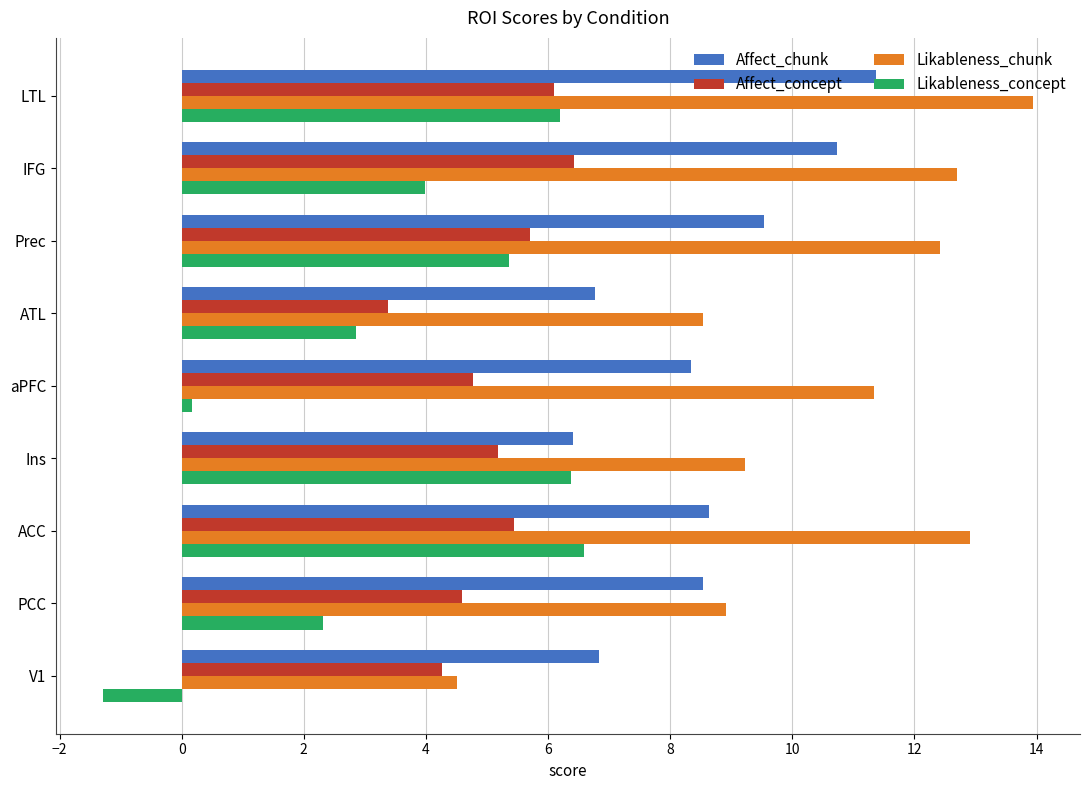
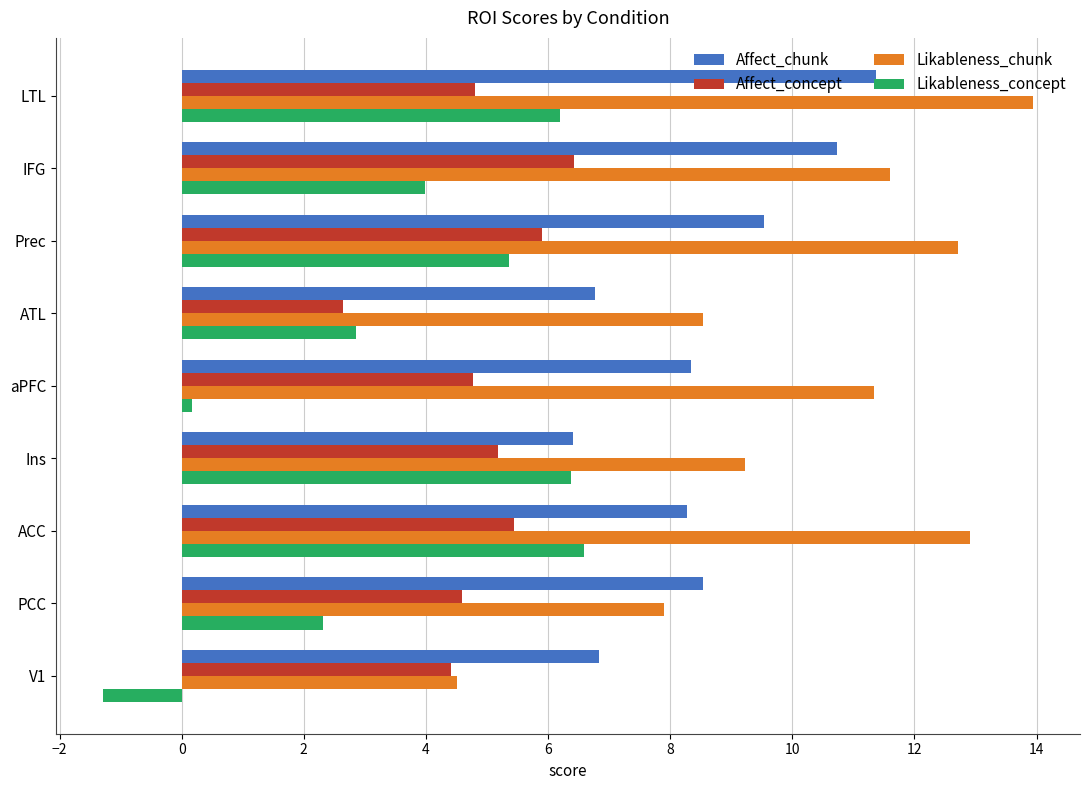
Affect_concept, LTL: 6.1 -> 4.8
Likableness_chunk, IFG: 12.7 -> 11.6
Affect_concept, Prec: 5.7 -> 5.9
Likableness_chunk, Prec: 12.4 -> 12.7
Affect_concept, ATL: 3.4 -> 2.6
Affect_chunk, ACC: 8.6 -> 8.3
Likableness_chunk, PCC: 8.9 -> 7.9
Affect_concept, V1: 4.3 -> 4.4
